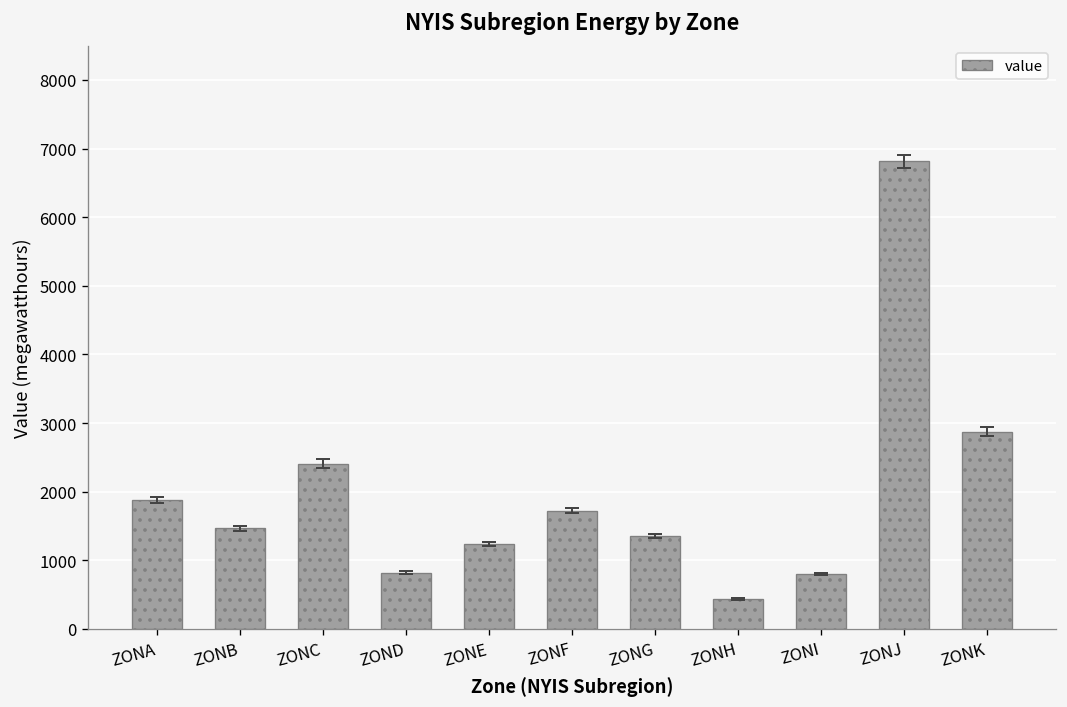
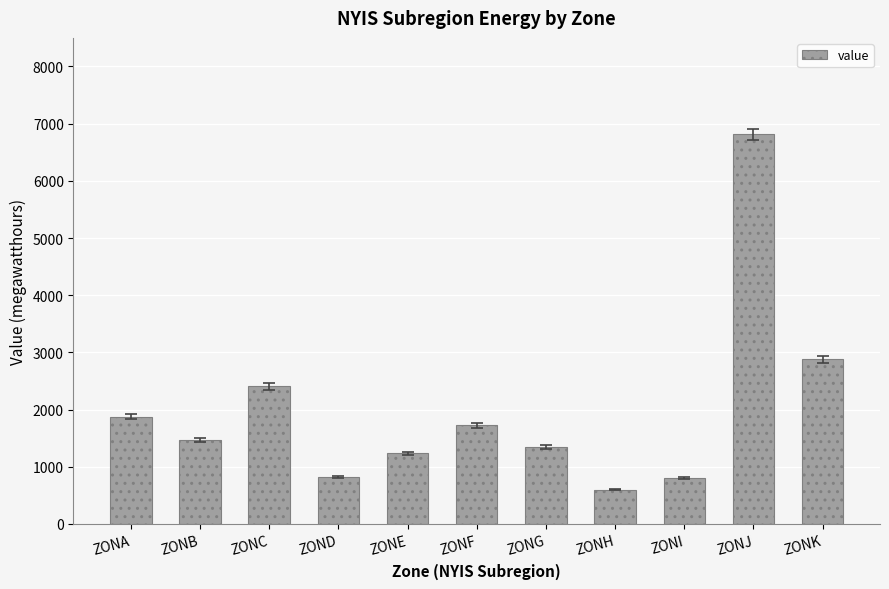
value, ZONH: 400 -> 600
